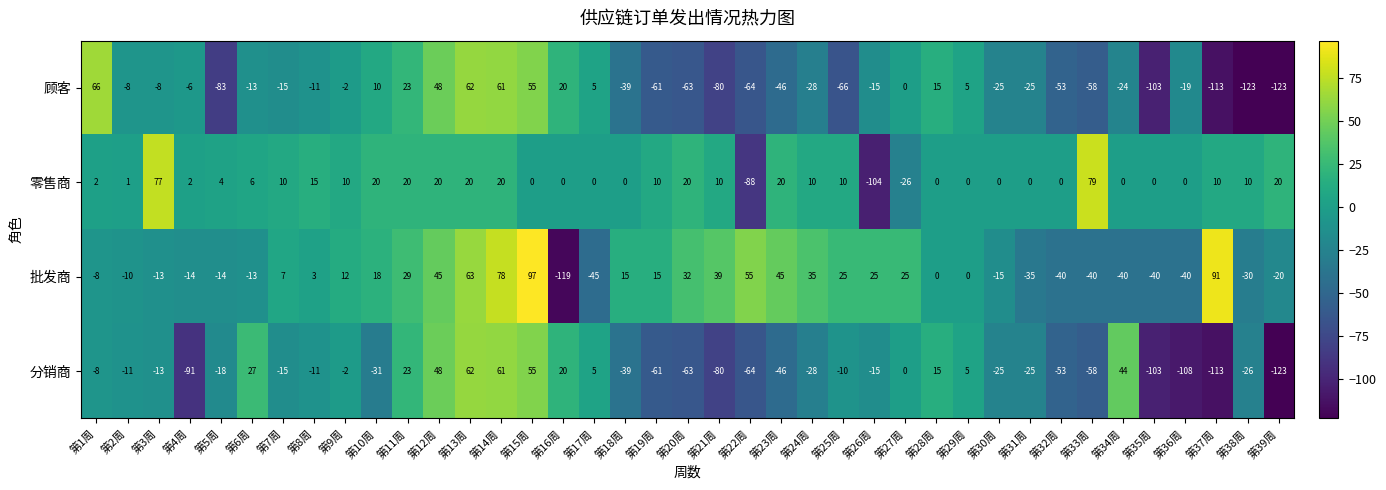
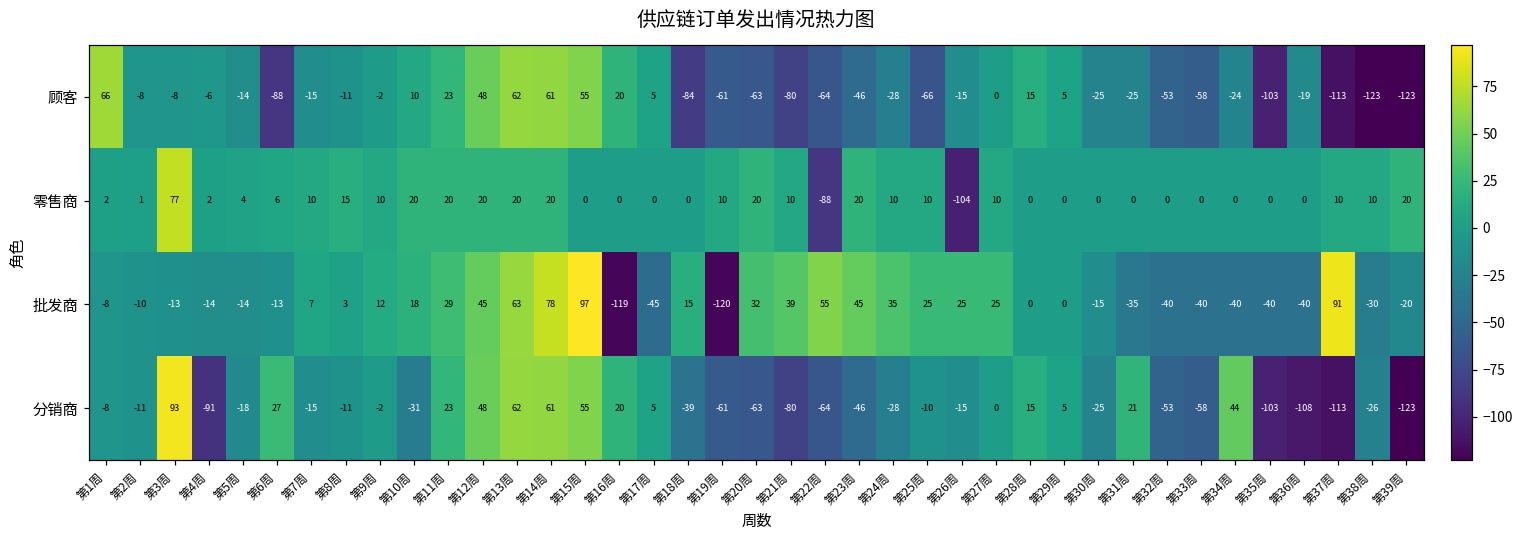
顾客, 第5周: -83 -> -14
顾客, 第6周: -13 -> -88
顾客, 第18周: -39 -> -84
零售商, 第27周: -26 -> 10
零售商, 第33周: 79 -> 0
批发商, 第19周: 15 -> -120
分销商, 第3周: -13 -> 93
分销商, 第31周: -25 -> 21
